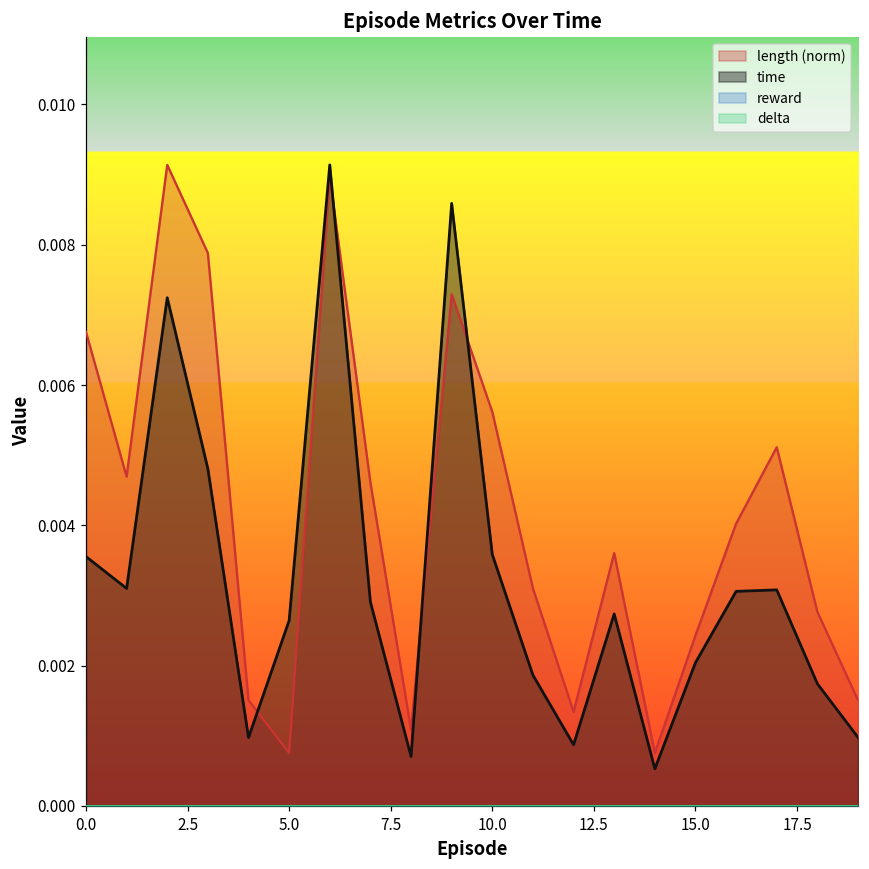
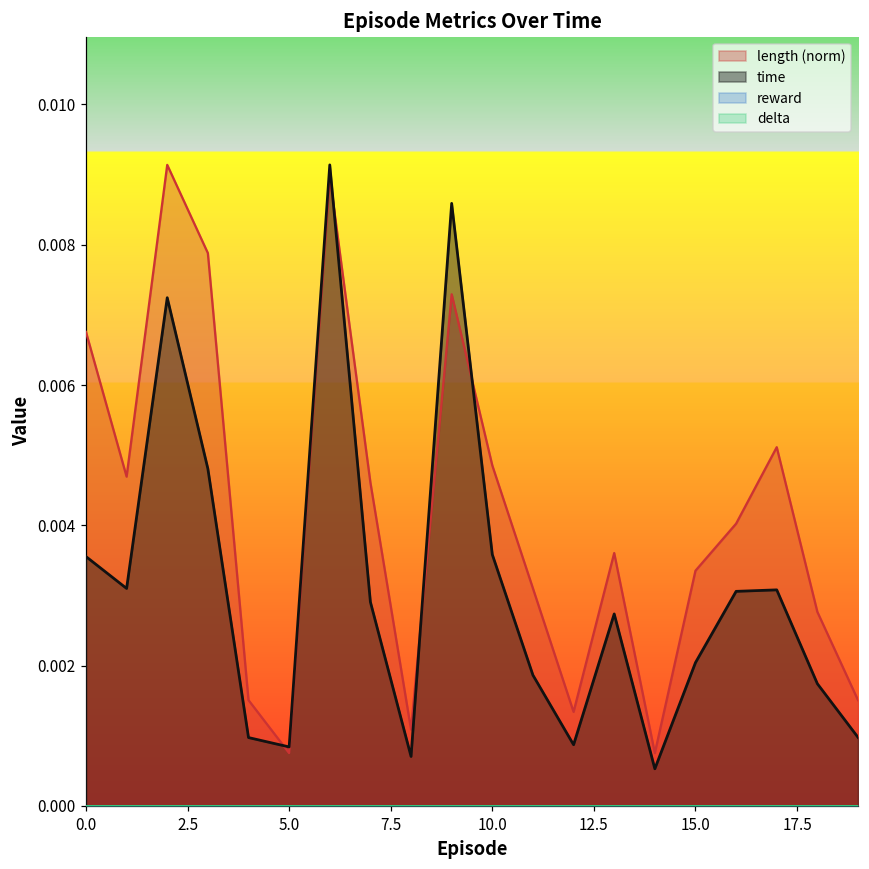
time, 5.0: 0.0026 -> 0.0008
length (norm), 10.0: 0.0056 -> 0.0049
length (norm), 15.0: 0.0024 -> 0.0034
